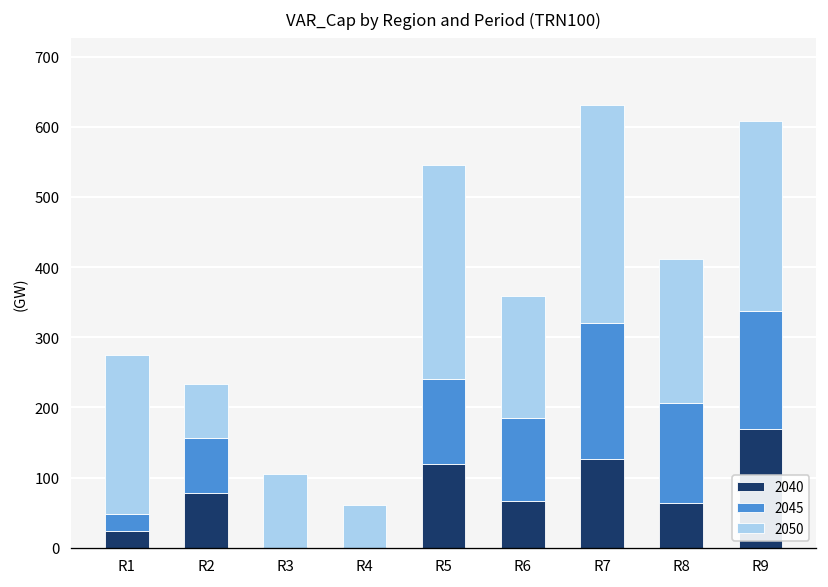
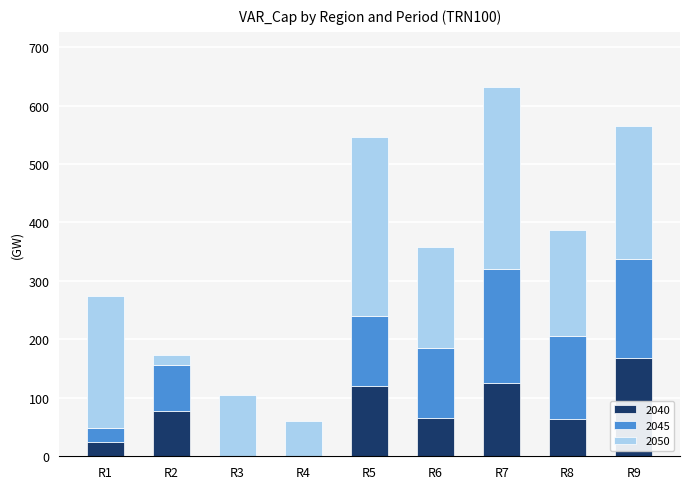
2050, R2: 80 -> 20
2050, R8: 210 -> 180
2050, R9: 270 -> 230
